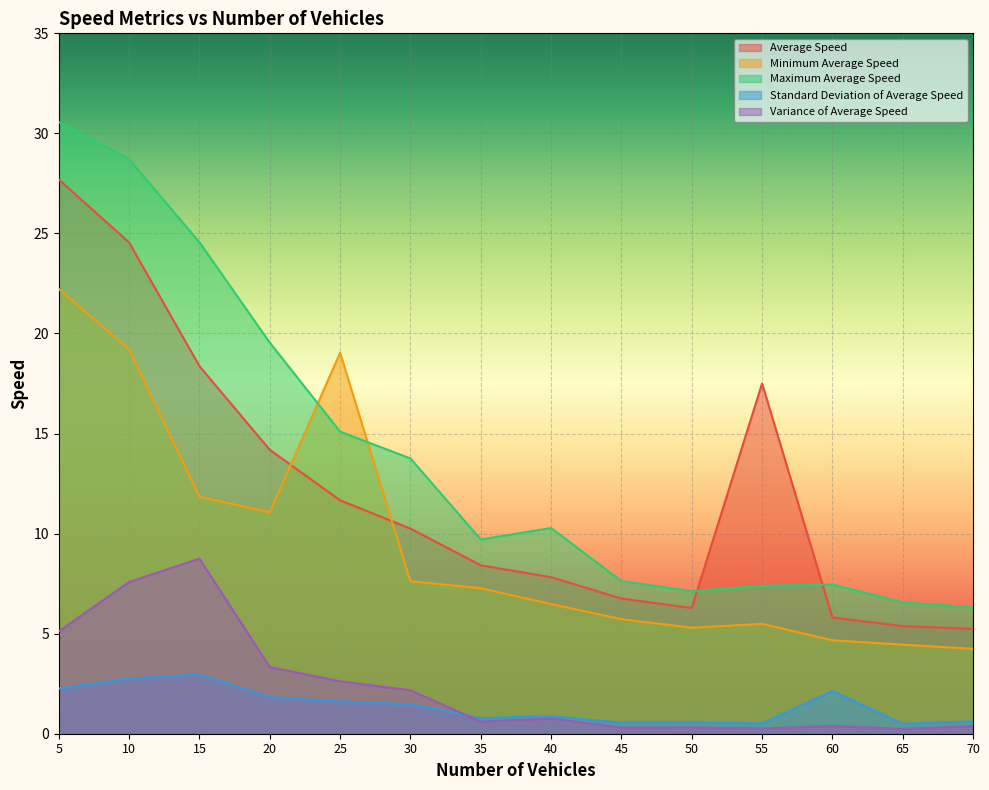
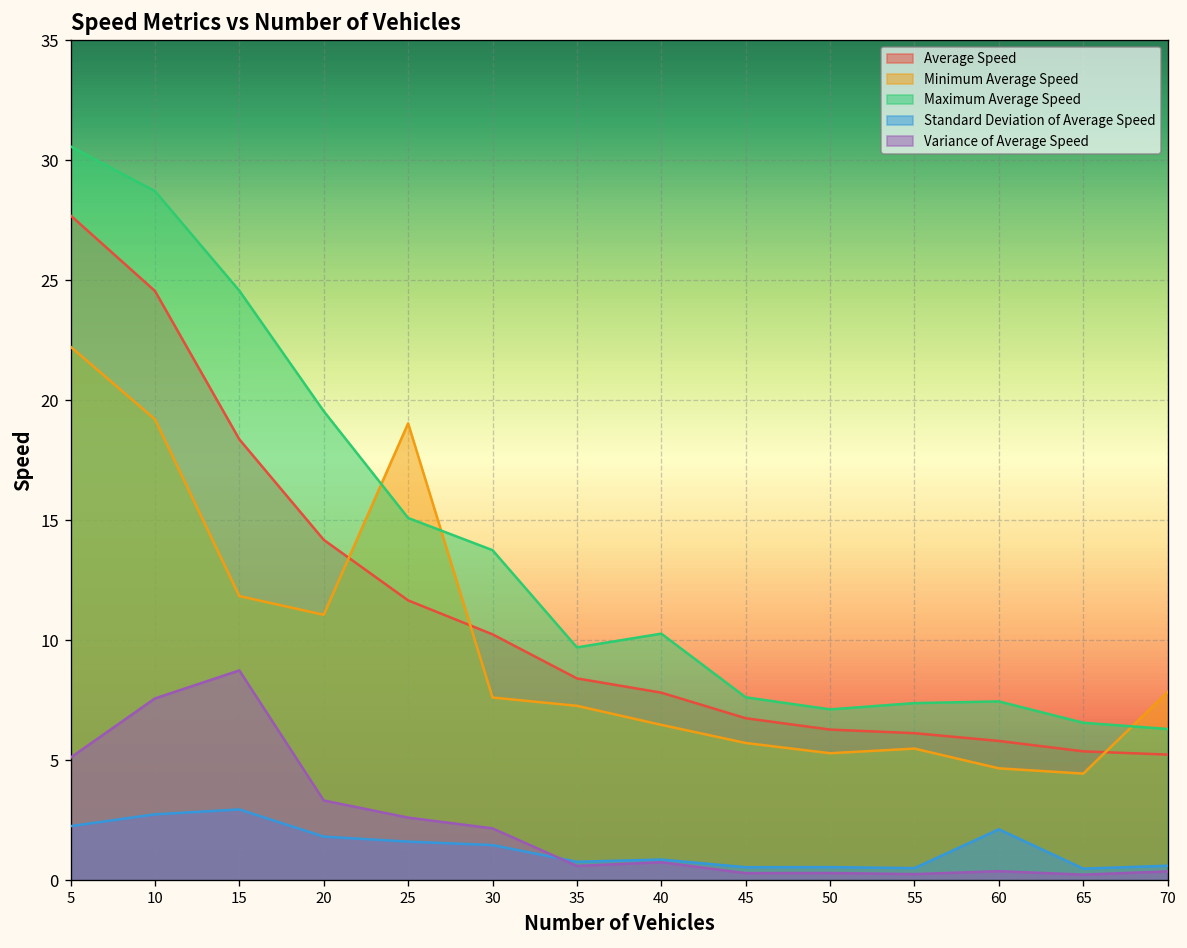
Average Speed, 55: 17.5 -> 6.1
Minimum Average Speed, 70: 4.2 -> 7.8
